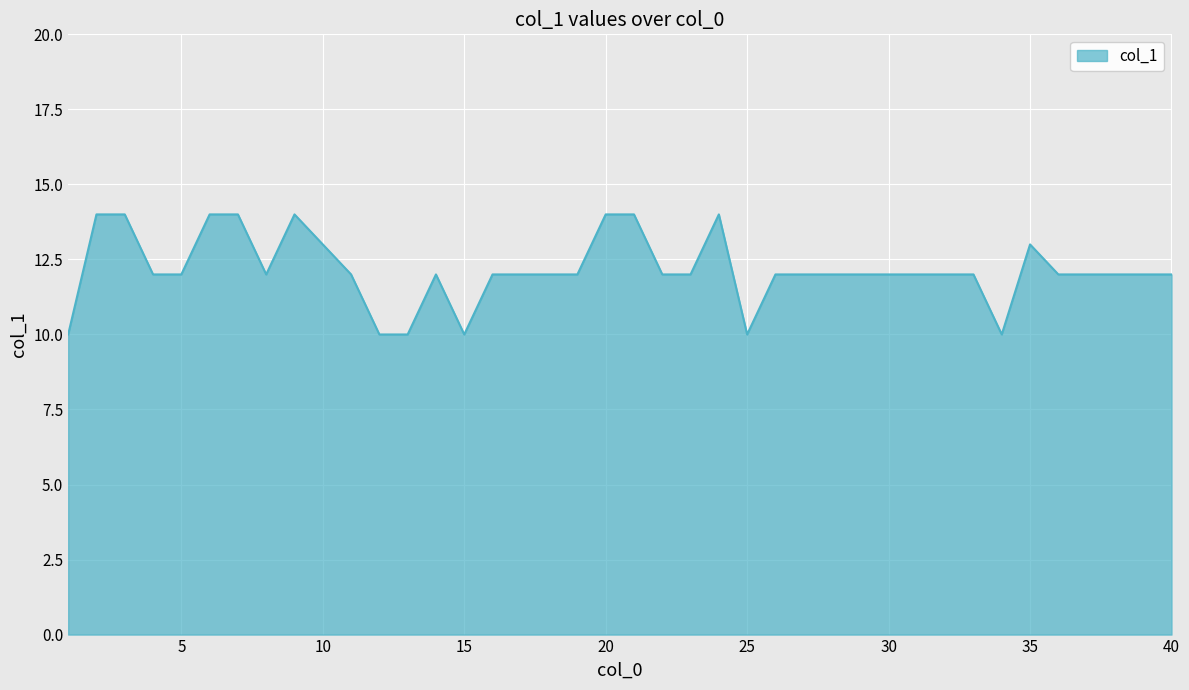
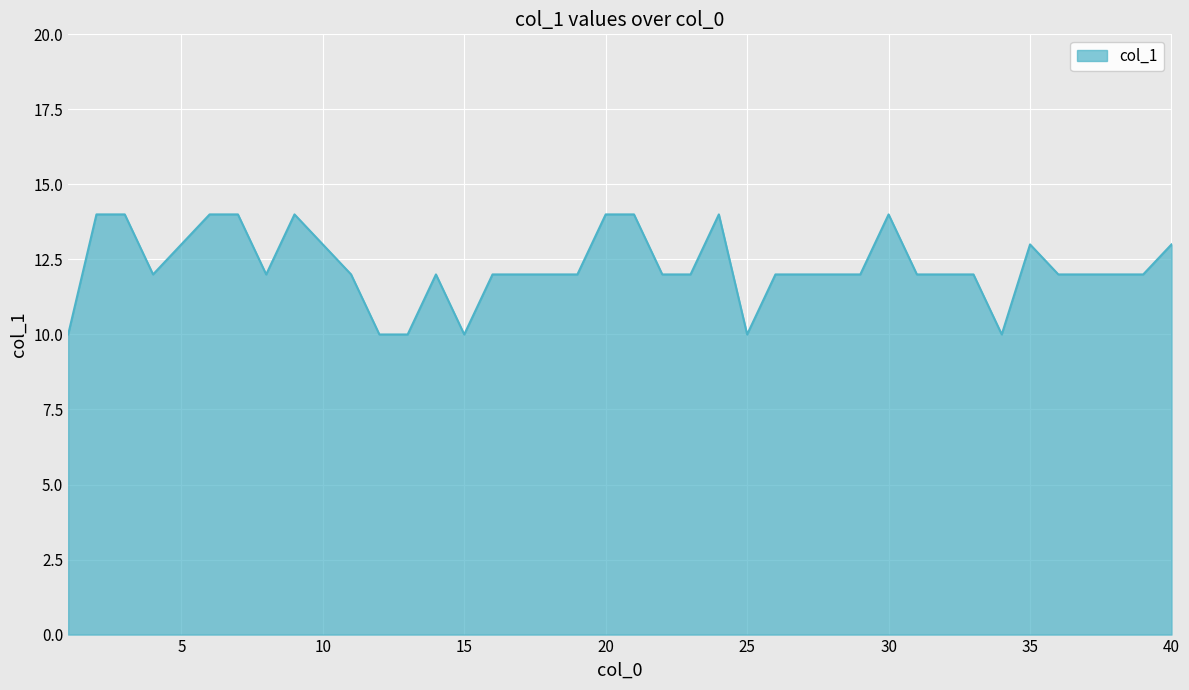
5: 12 -> 13
30: 12 -> 14
40: 12 -> 13
